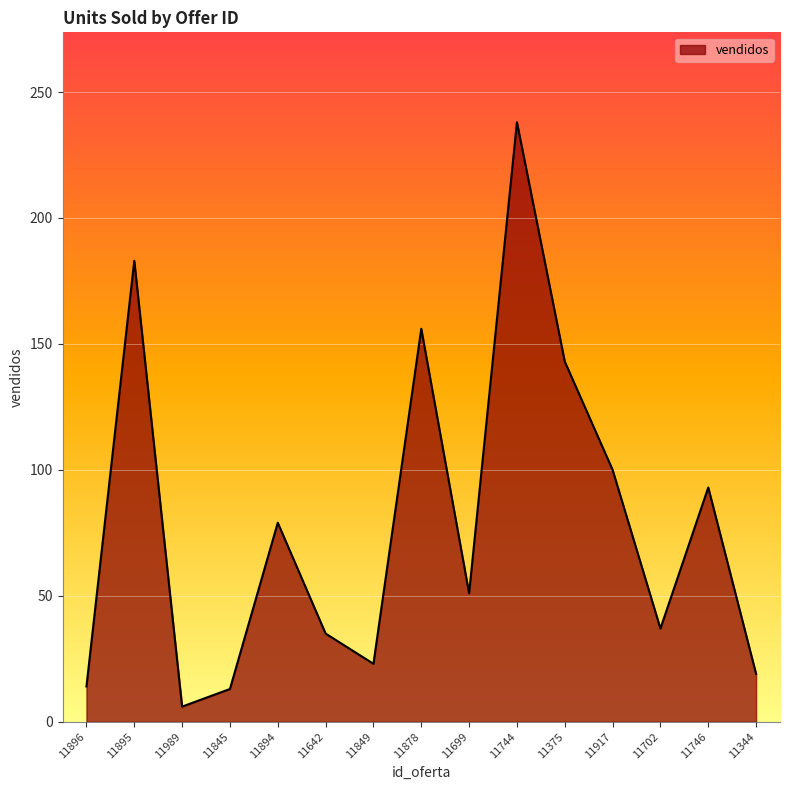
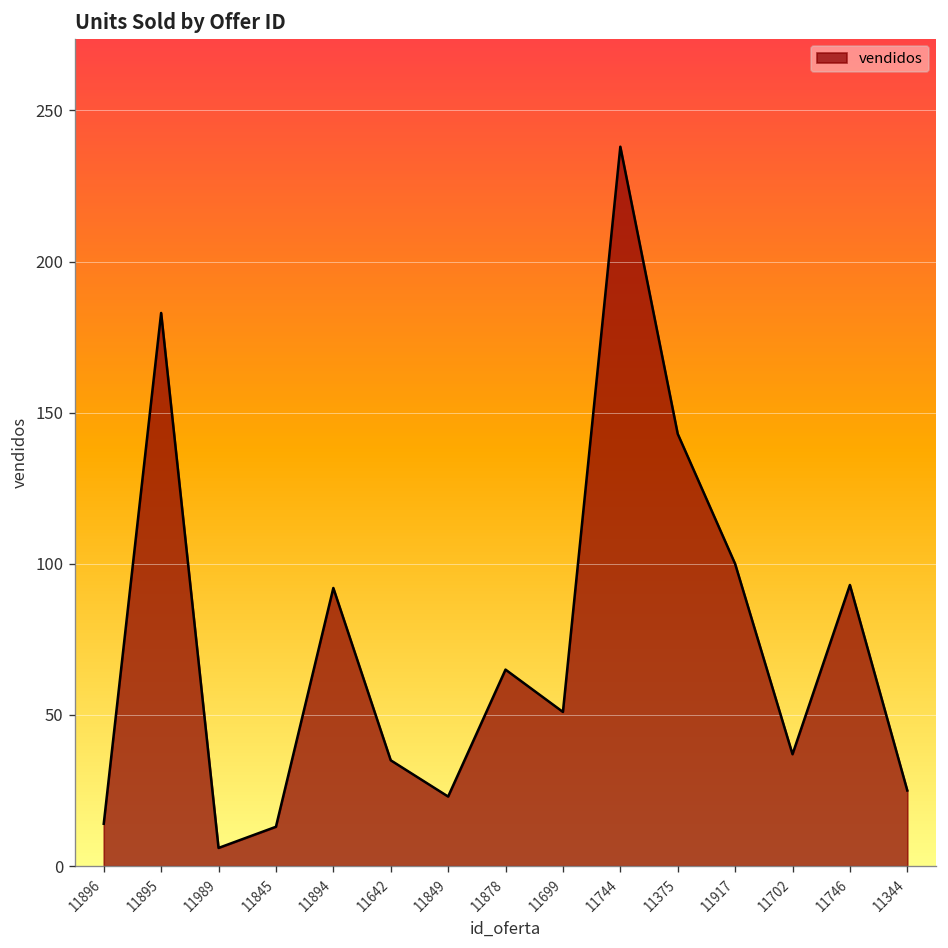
11894: 79 -> 92
11878: 156 -> 65
11344: 19 -> 25
